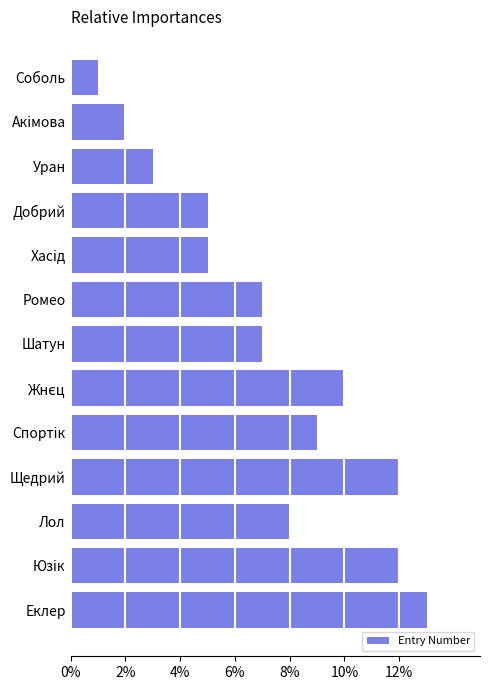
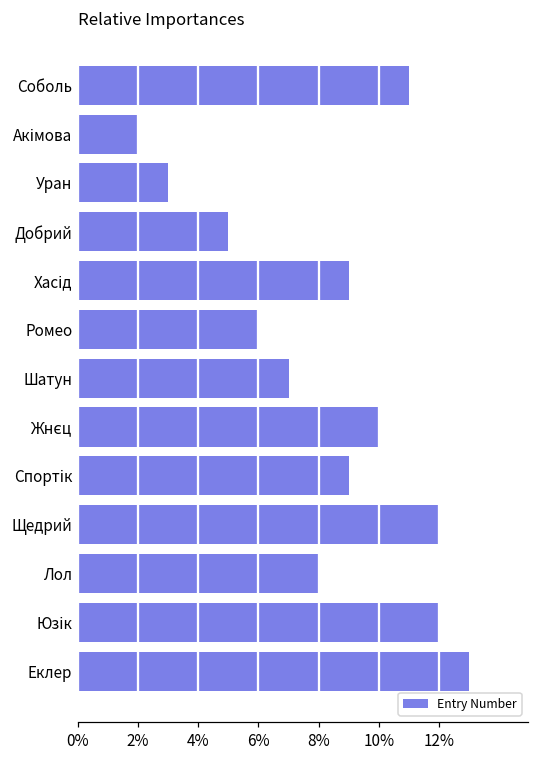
Соболь: 1% -> 11%
Хасід: 5% -> 9%
Ромео: 7% -> 6%
